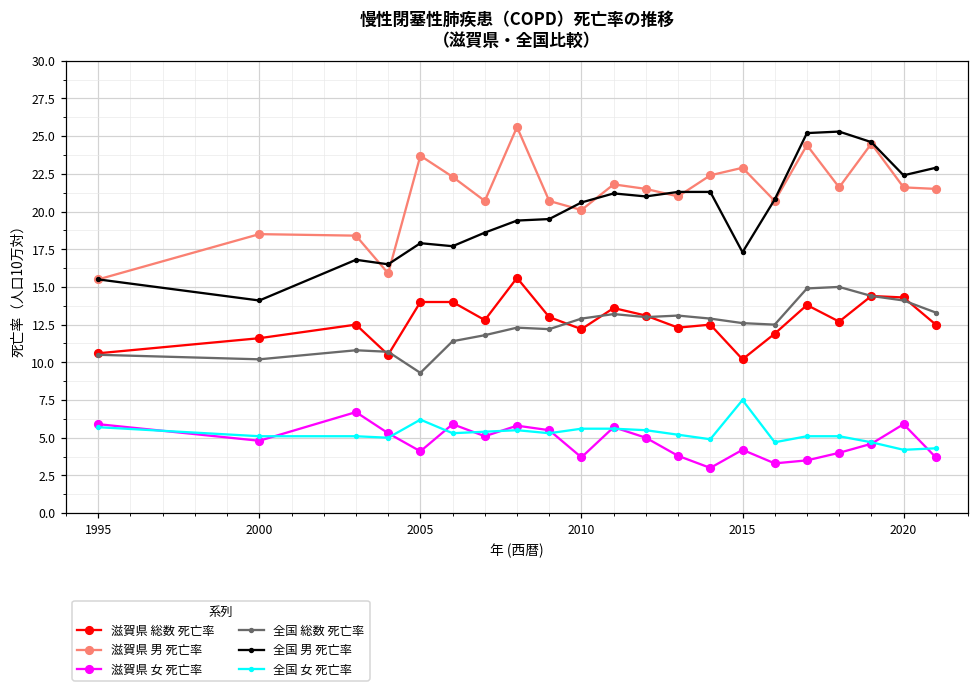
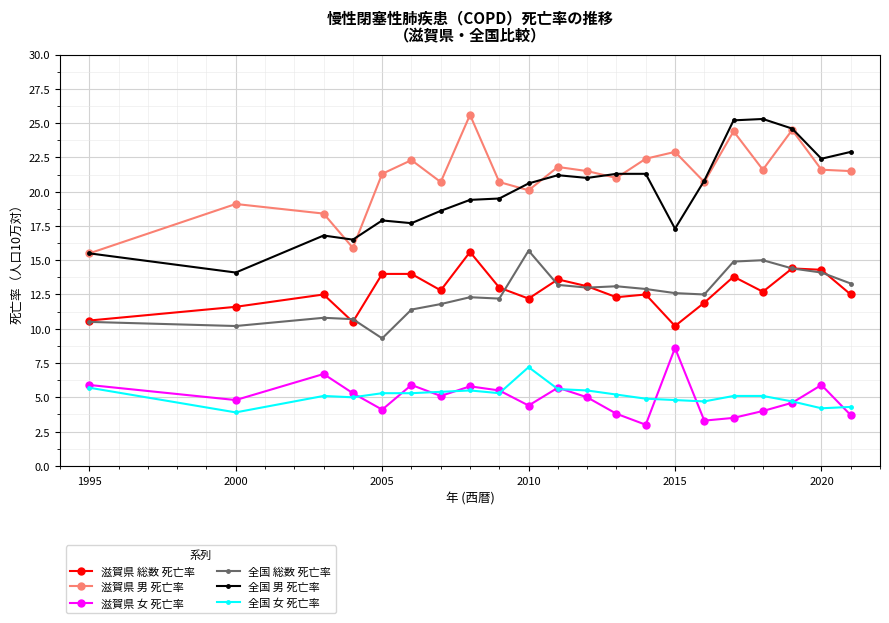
滋賀県 男 死亡率, 2000: 18.5 -> 19.1
全国 女 死亡率, 2000: 5.1 -> 3.9
滋賀県 男 死亡率, 2005: 23.7 -> 21.3
全国 女 死亡率, 2005: 6.2 -> 5.3
滋賀県 女 死亡率, 2010: 3.7 -> 4.4
全国 総数 死亡率, 2010: 12.9 -> 15.7
全国 女 死亡率, 2010: 5.6 -> 7.2
滋賀県 女 死亡率, 2015: 4.2 -> 8.6
全国 女 死亡率, 2015: 7.5 -> 4.8
